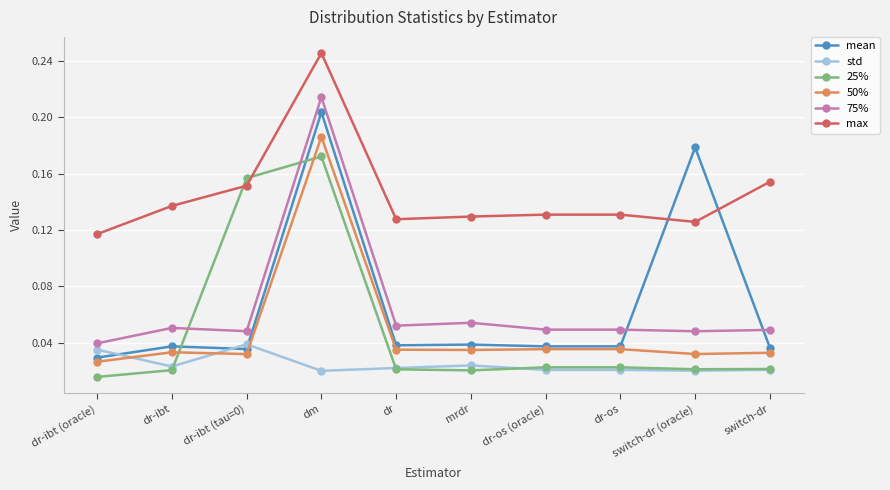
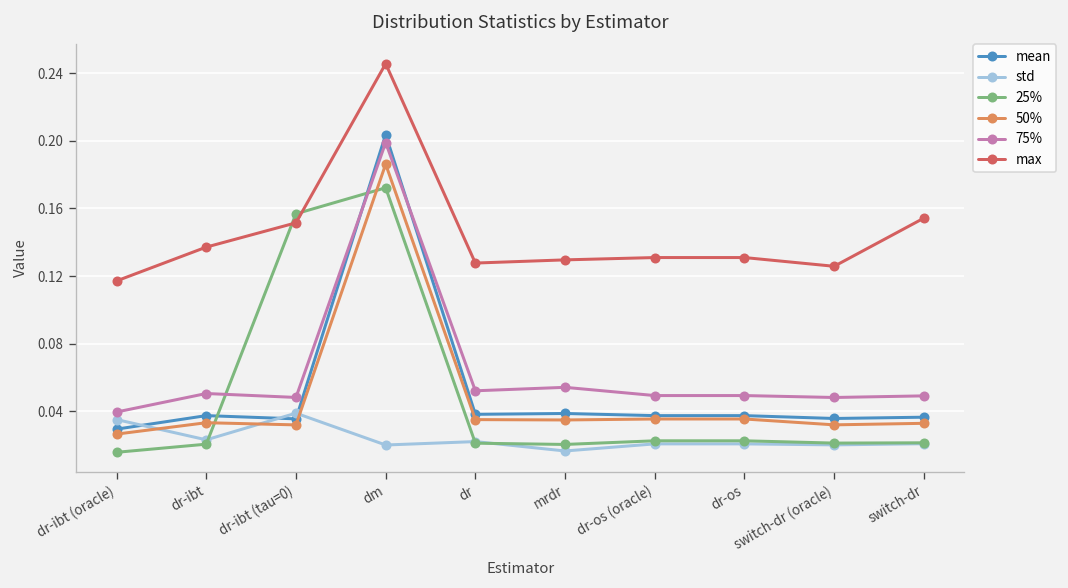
75%, dm: 0.214 -> 0.199
std, mrdr: 0.024 -> 0.017
mean, switch-dr (oracle): 0.179 -> 0.036
